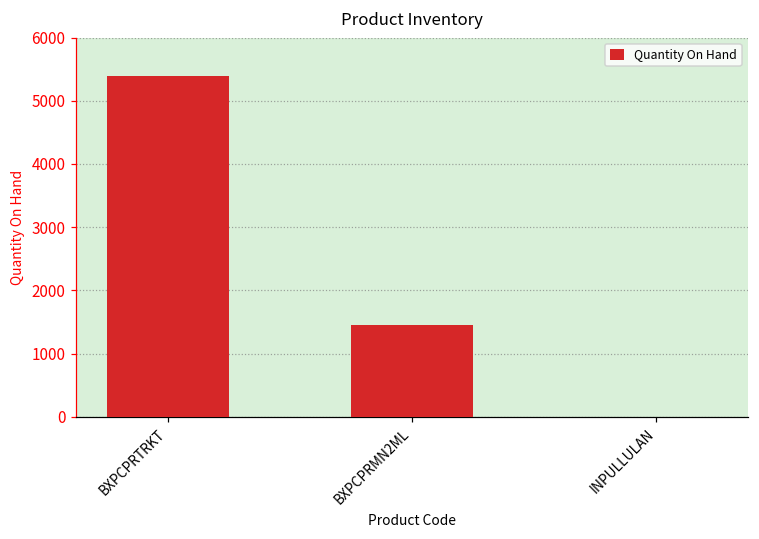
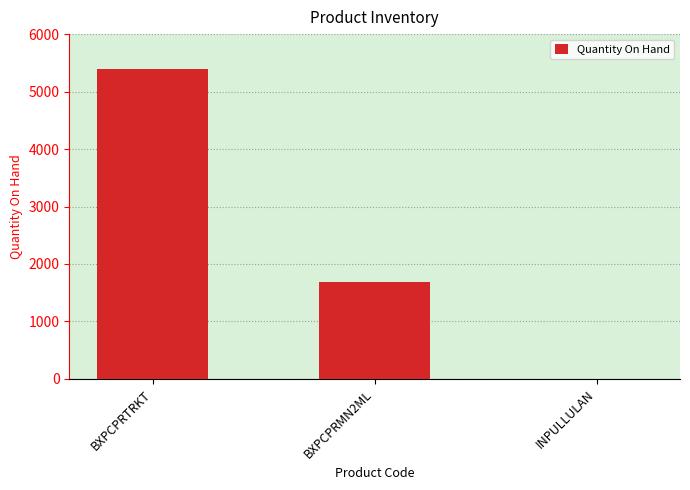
BXPCPRMN2ML: 1500 -> 1700
